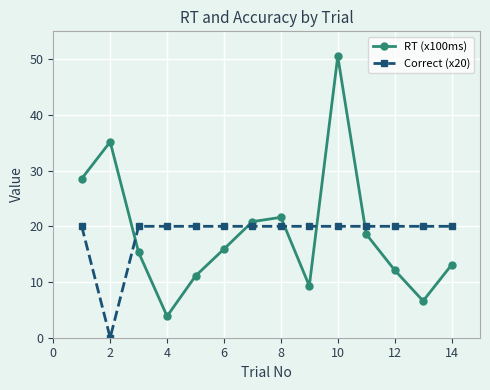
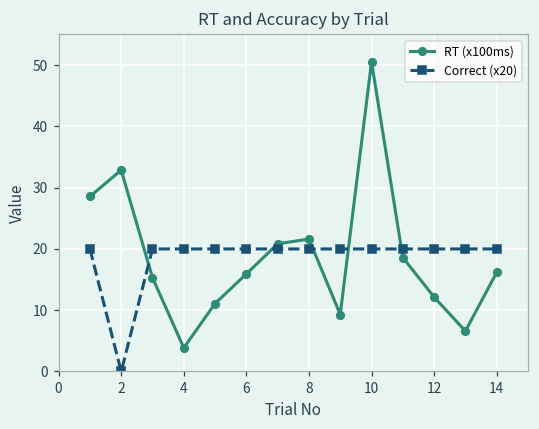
RT (x100ms), 2: 35 -> 33
RT (x100ms), 14: 13 -> 16
